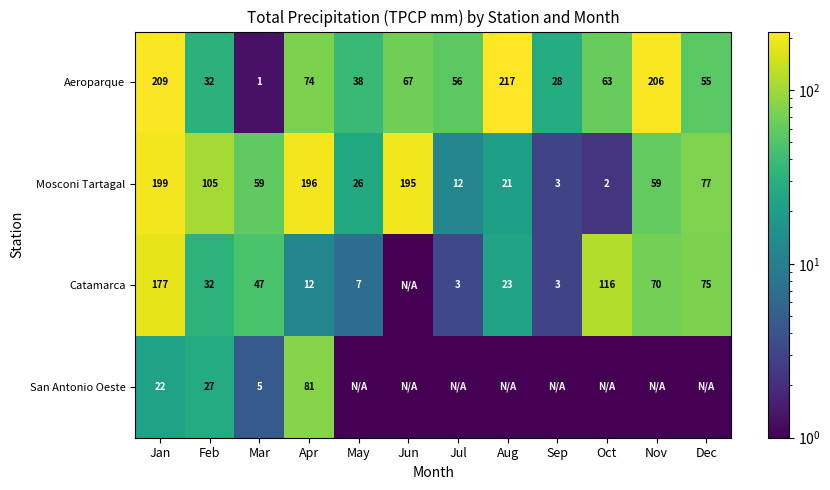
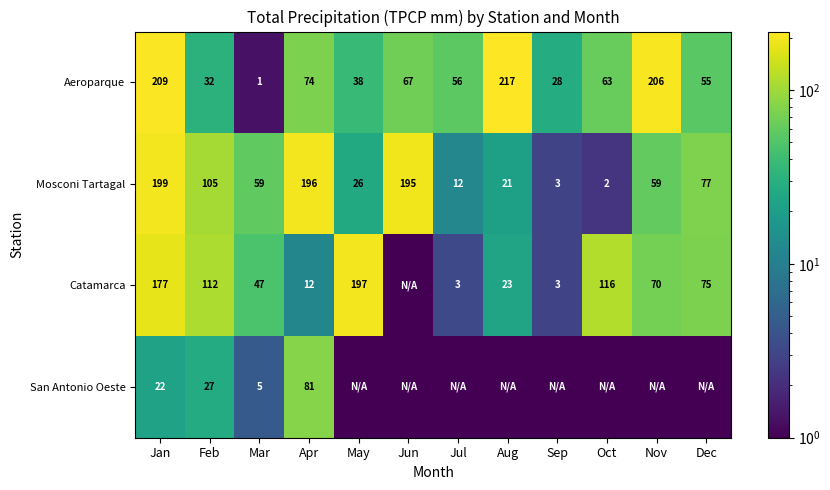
Catamarca, Feb: 32 -> 112
Catamarca, May: 7 -> 197
